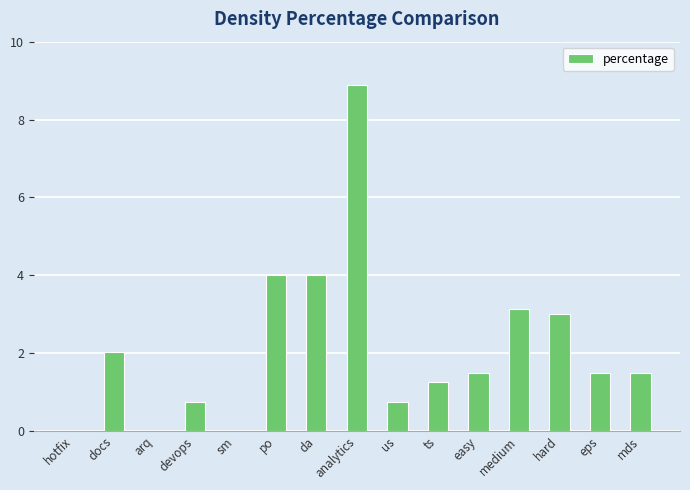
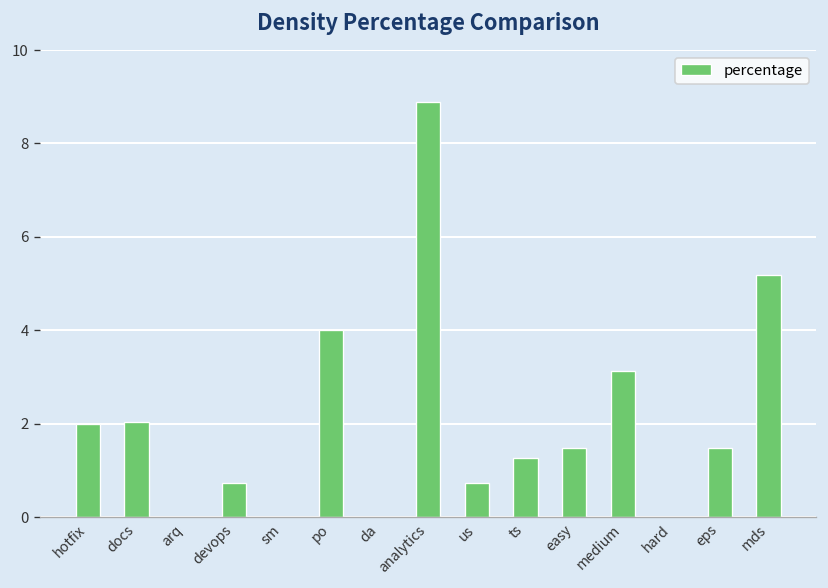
hotfix: 0 -> 2
da: 4 -> 0
hard: 3 -> 0
mds: 1.5 -> 5.2
